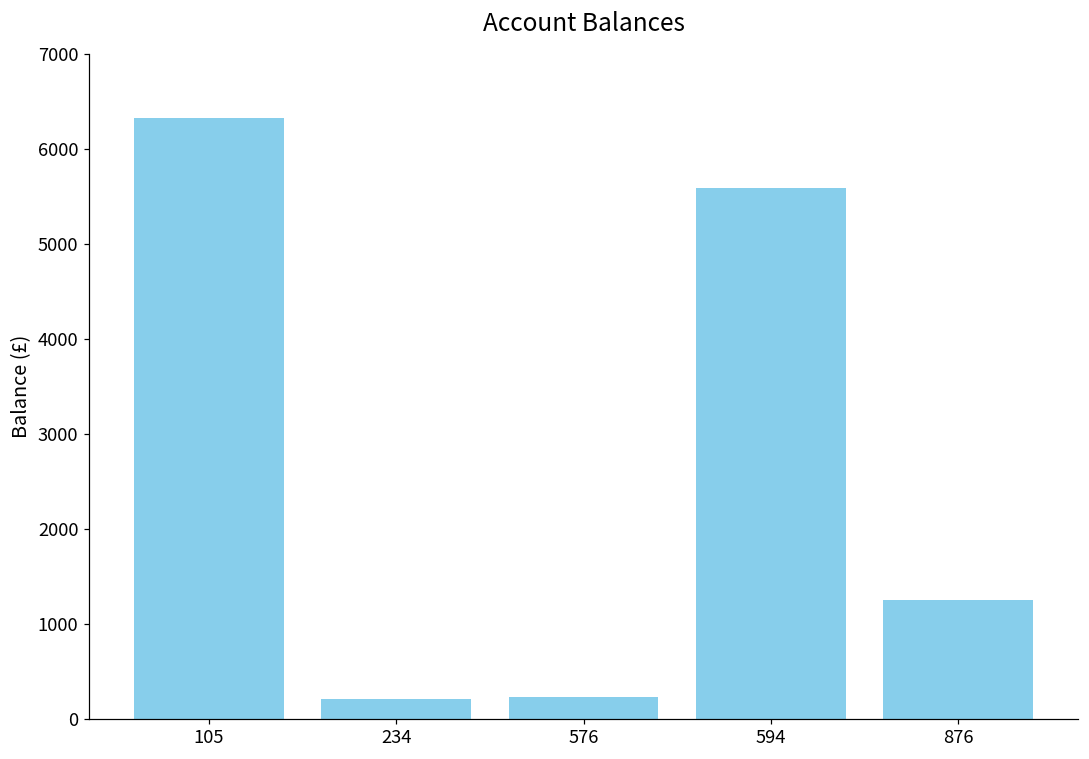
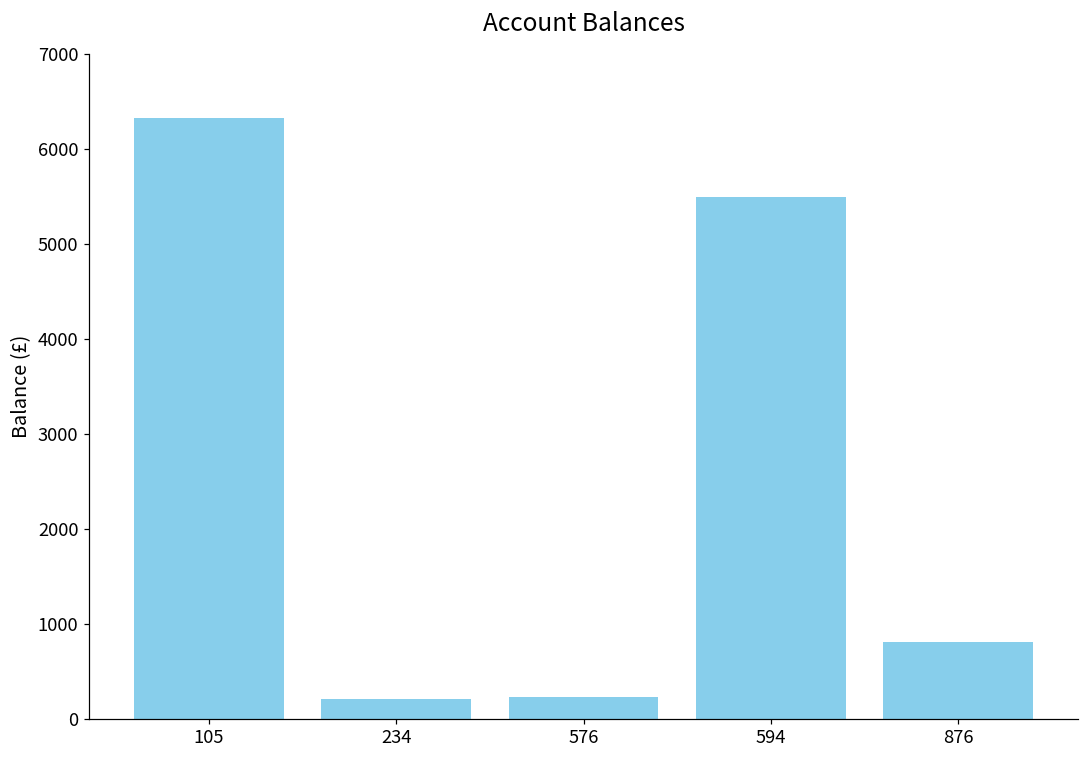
594: 5600 -> 5500
876: 1200 -> 800
